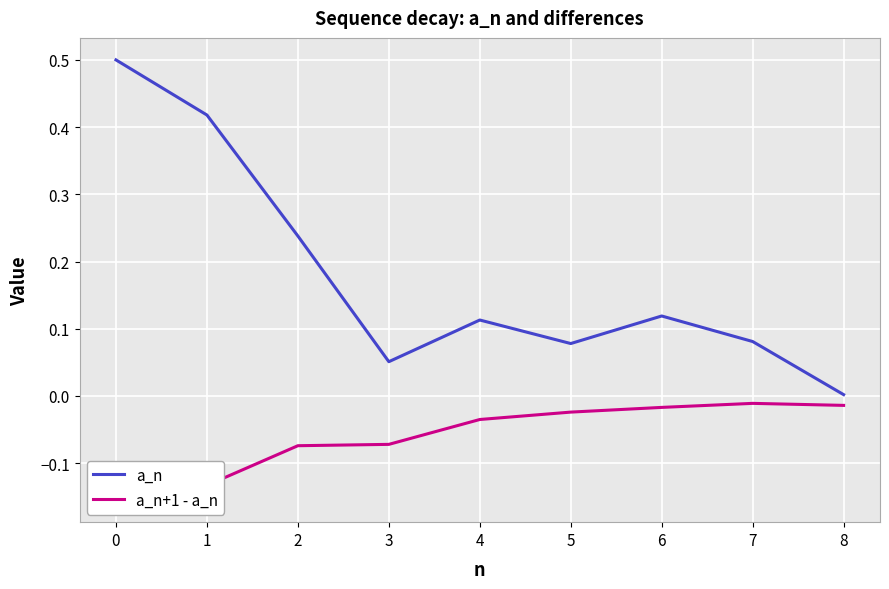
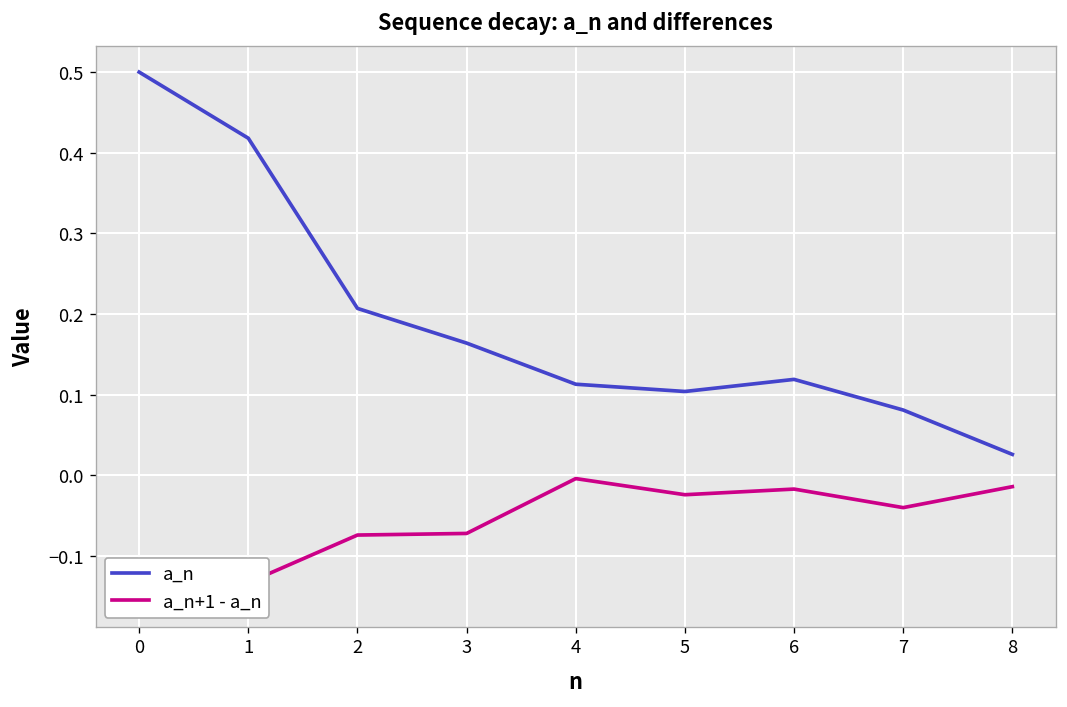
a_n, 2: 0.24 -> 0.21
a_n, 3: 0.05 -> 0.16
a_n+1 - a_n, 4: -0.04 -> 0.00
a_n, 5: 0.08 -> 0.10
a_n+1 - a_n, 7: -0.01 -> -0.04
a_n, 8: 0.00 -> 0.03
